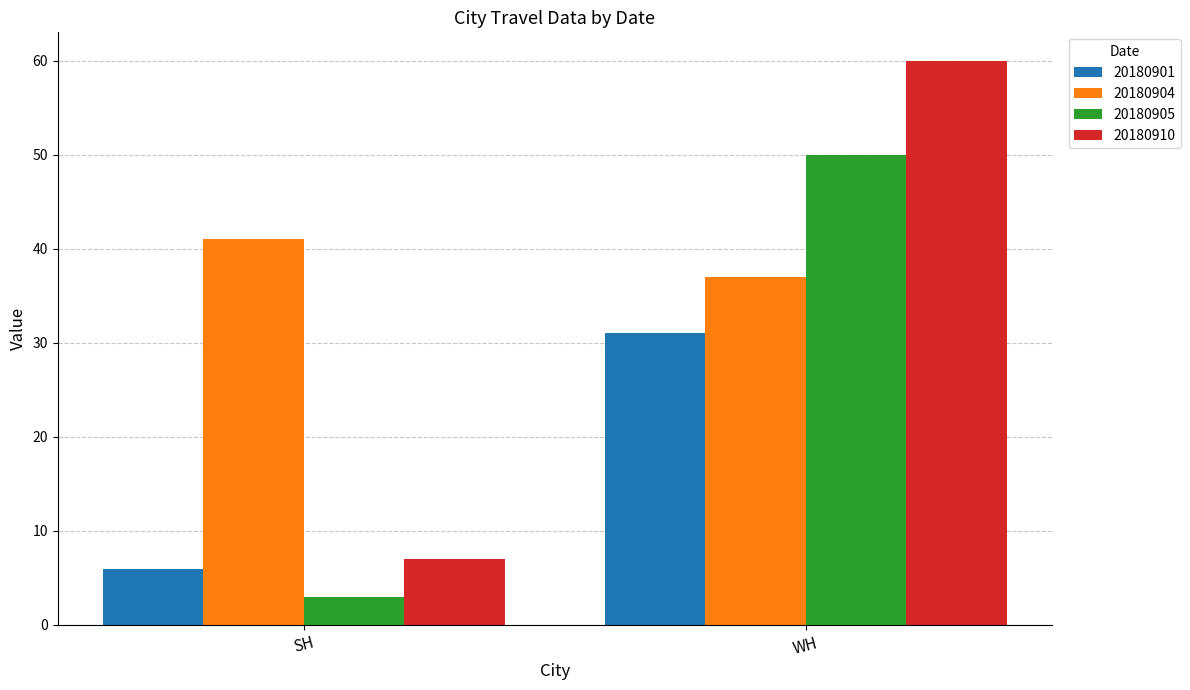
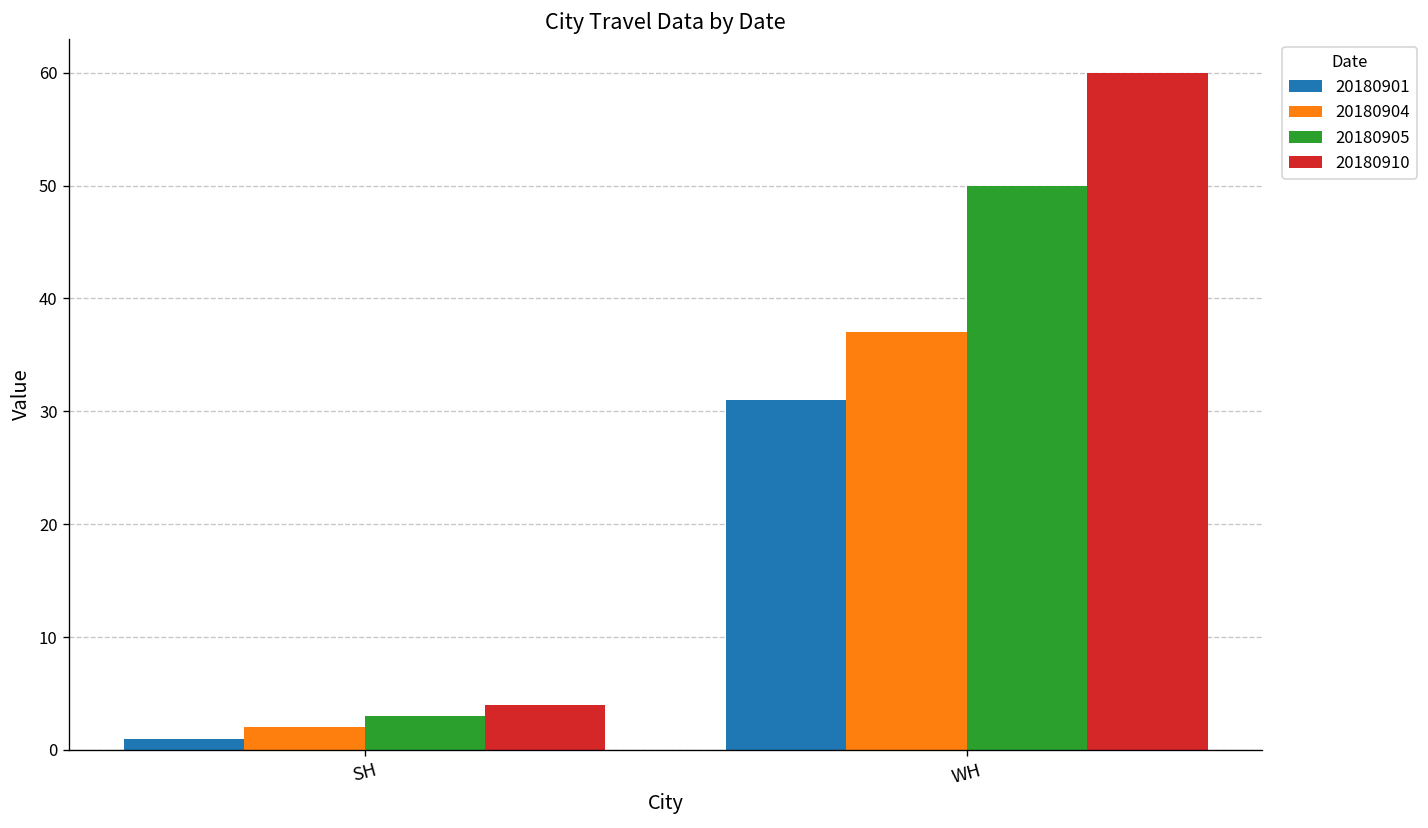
20180901, SH: 6 -> 1
20180904, SH: 41 -> 2
20180910, SH: 7 -> 4
